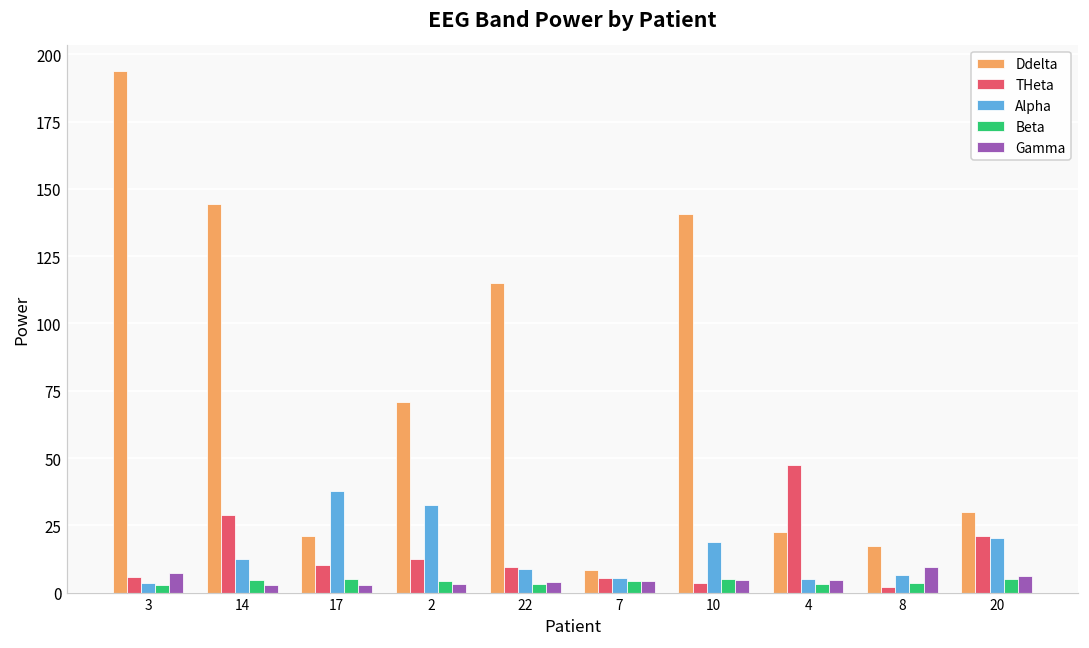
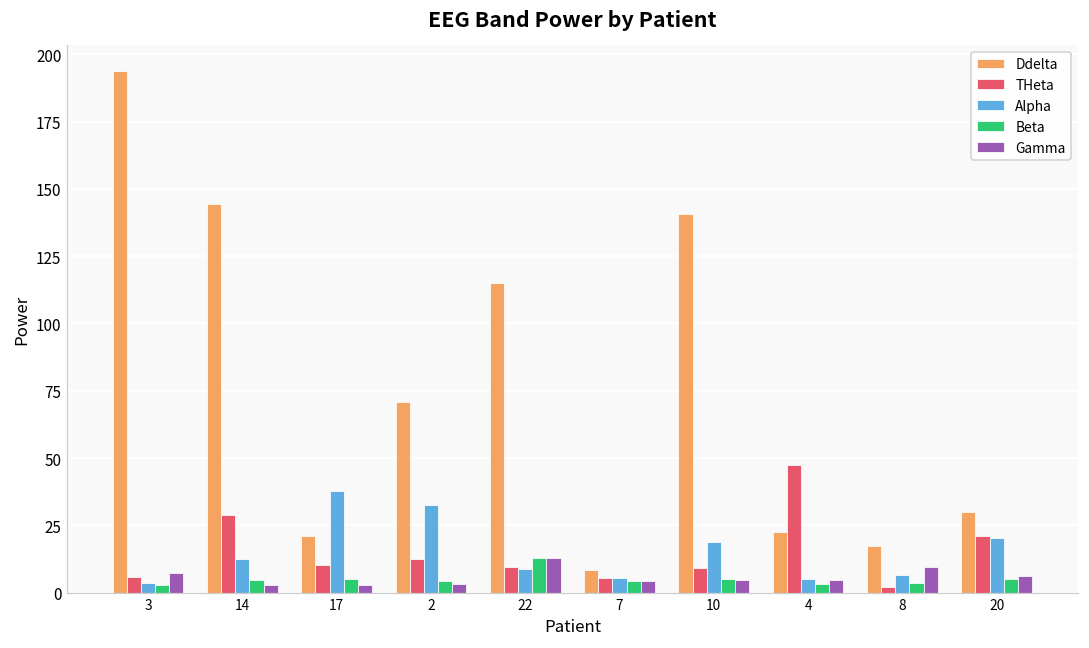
Beta, 22: 3 -> 13
Gamma, 22: 4 -> 13
THeta, 10: 4 -> 9
